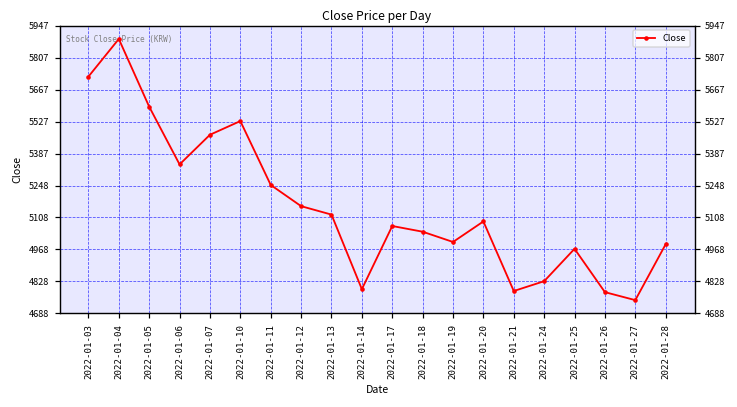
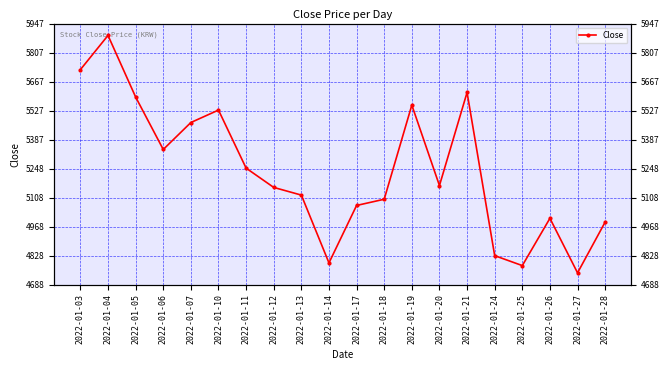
2022-01-18: 5050 -> 5100
2022-01-19: 5000 -> 5550
2022-01-20: 5090 -> 5170
2022-01-21: 4790 -> 5620
2022-01-25: 4970 -> 4780
2022-01-26: 4780 -> 5010
